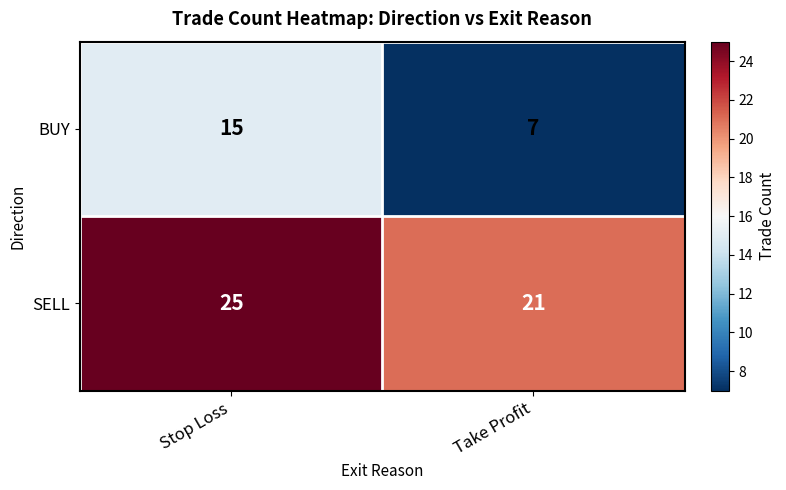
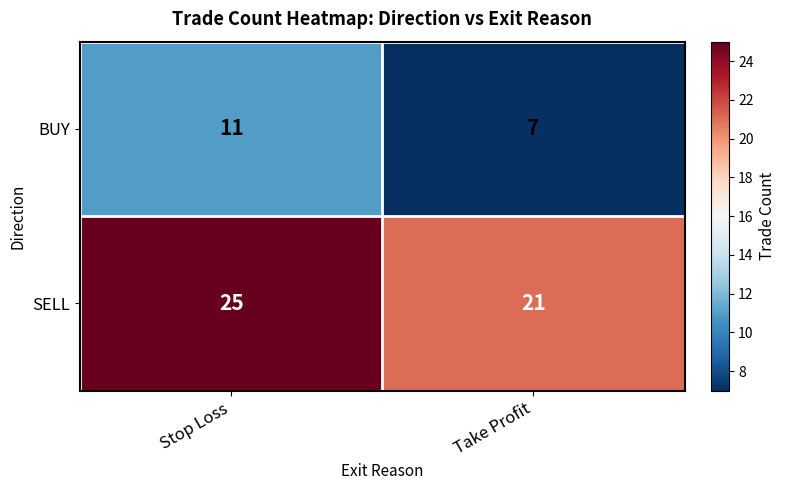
BUY, Stop Loss: 15 -> 11
